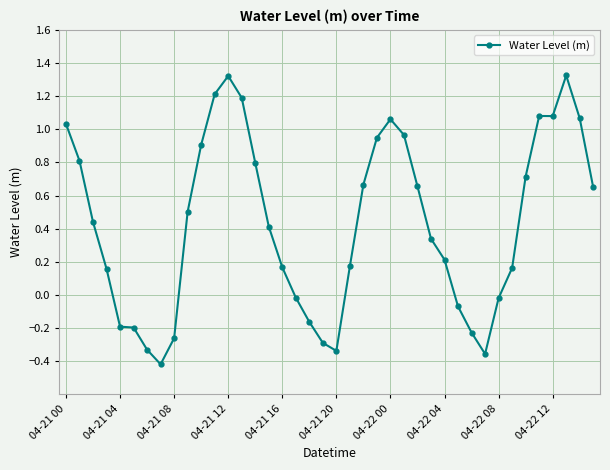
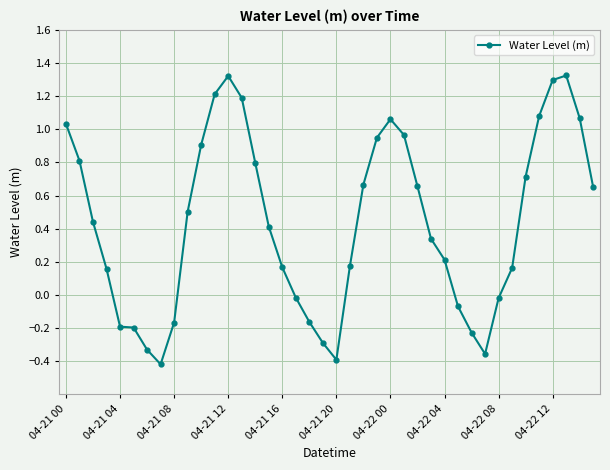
04-21 08: -0.26 -> -0.17
04-21 20: -0.34 -> -0.39
04-22 12: 1.08 -> 1.30
